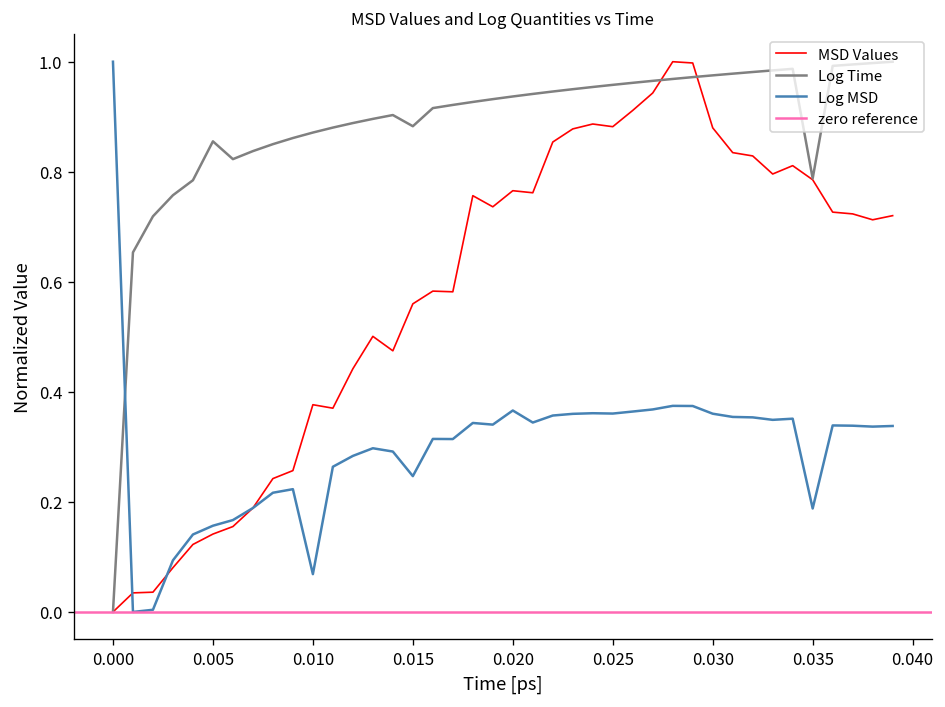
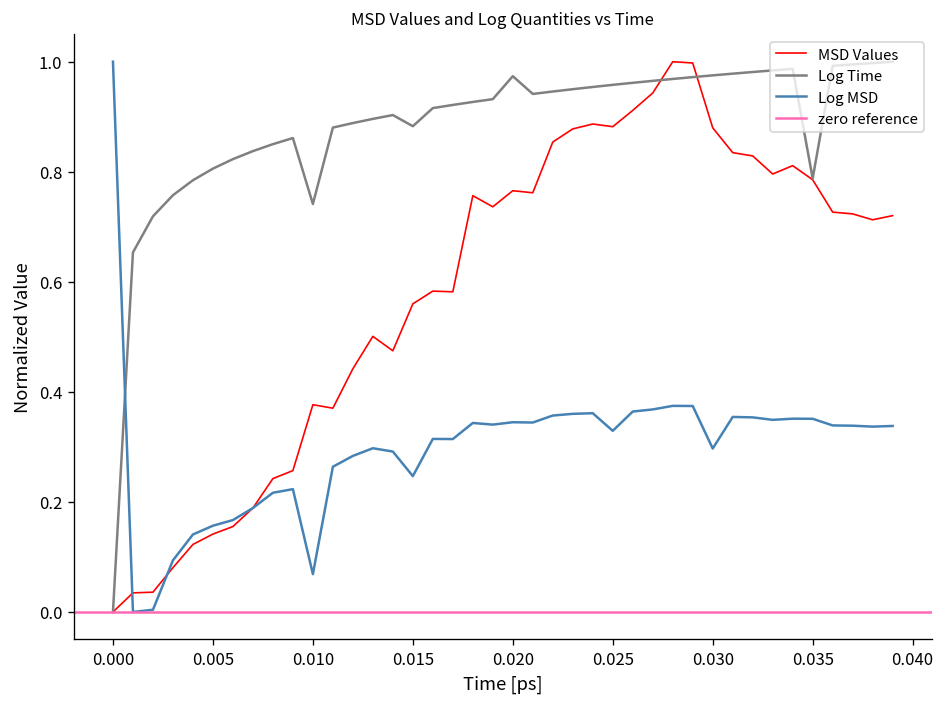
Log Time, 0.005: 0.86 -> 0.81
Log Time, 0.010: 0.87 -> 0.74
Log Time, 0.020: 0.94 -> 0.97
Log MSD, 0.020: 0.37 -> 0.34
Log MSD, 0.025: 0.36 -> 0.33
Log MSD, 0.030: 0.36 -> 0.30
Log MSD, 0.035: 0.19 -> 0.35
